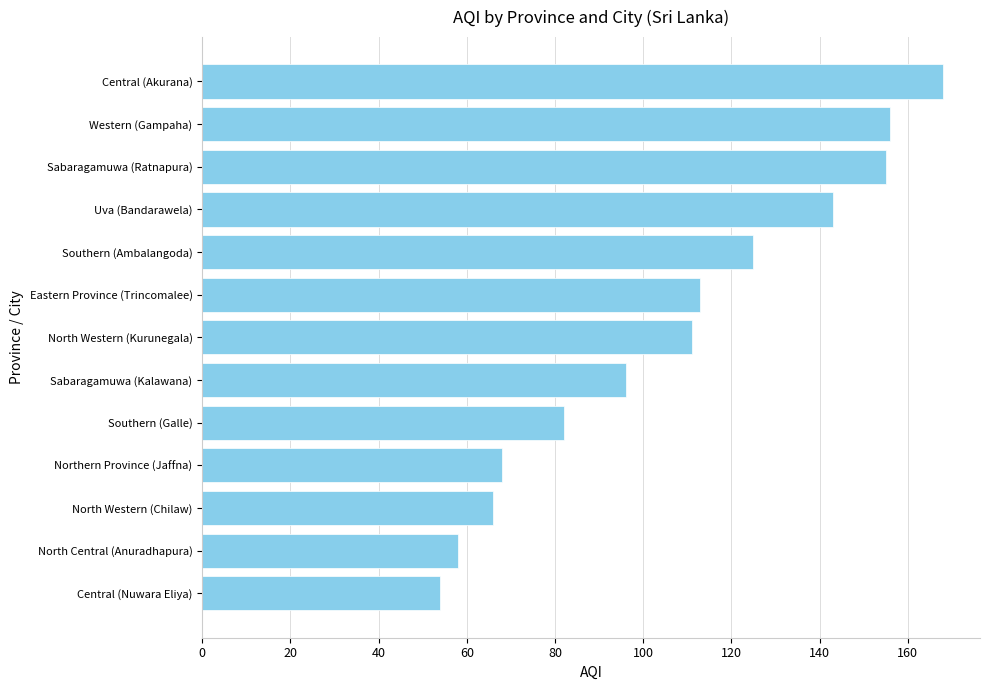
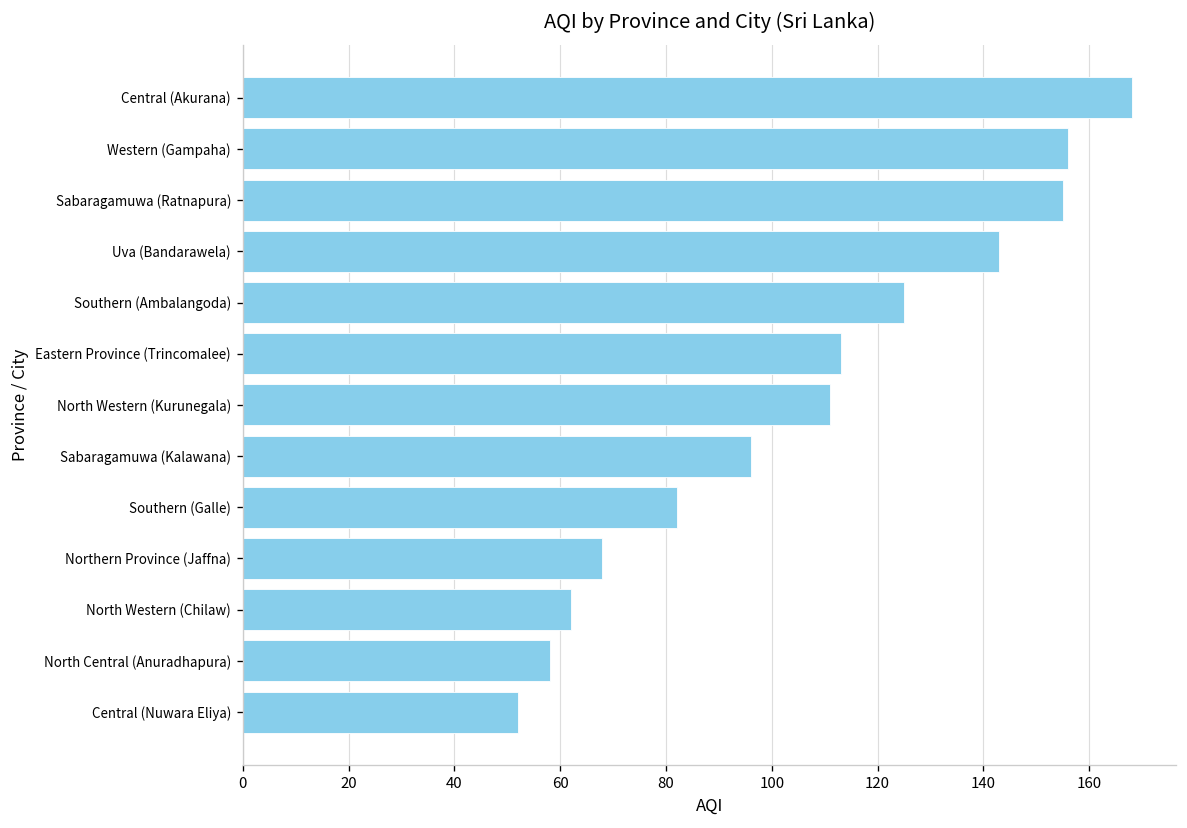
North Western (Chilaw): 66 -> 62
Central (Nuwara Eliya): 54 -> 52
